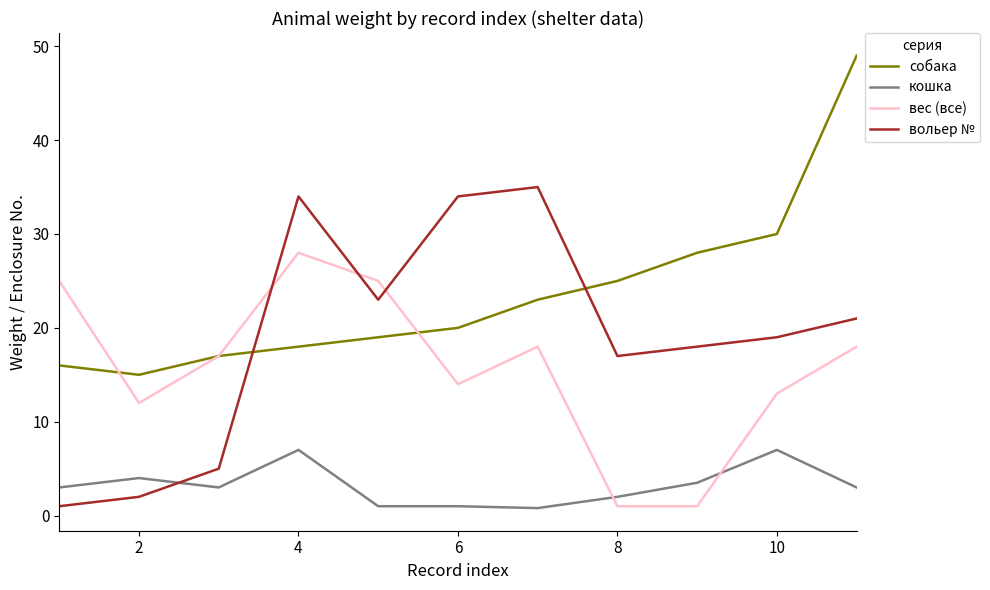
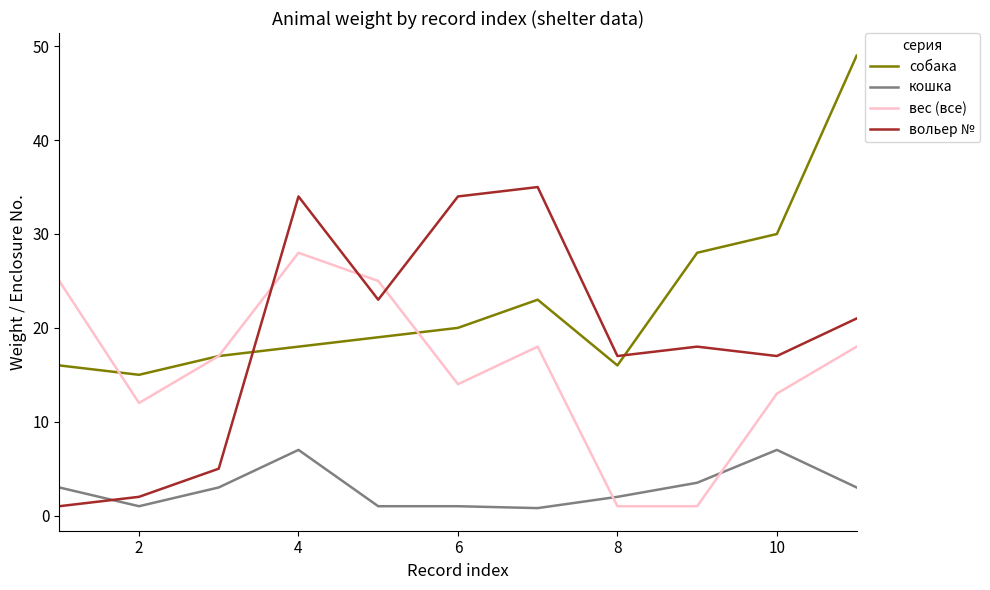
кошка, 2: 4 -> 1
собака, 8: 25 -> 16
вольер №, 10: 19 -> 17
